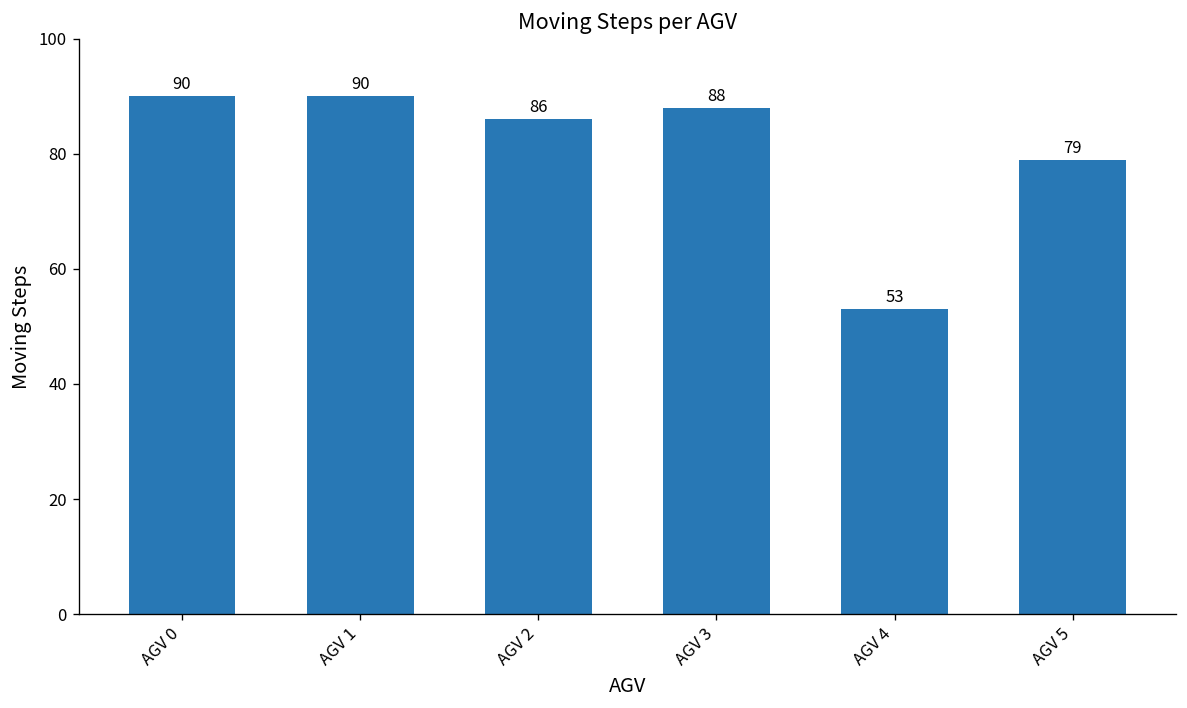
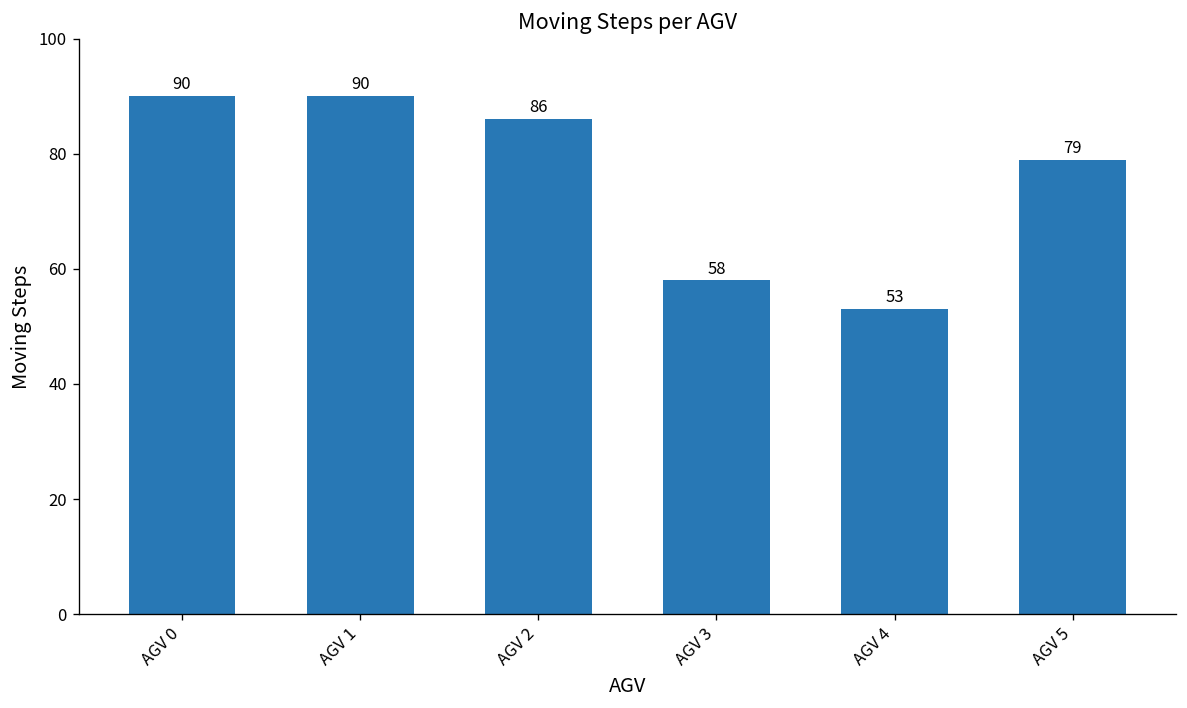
AGV 3: 88 -> 58
